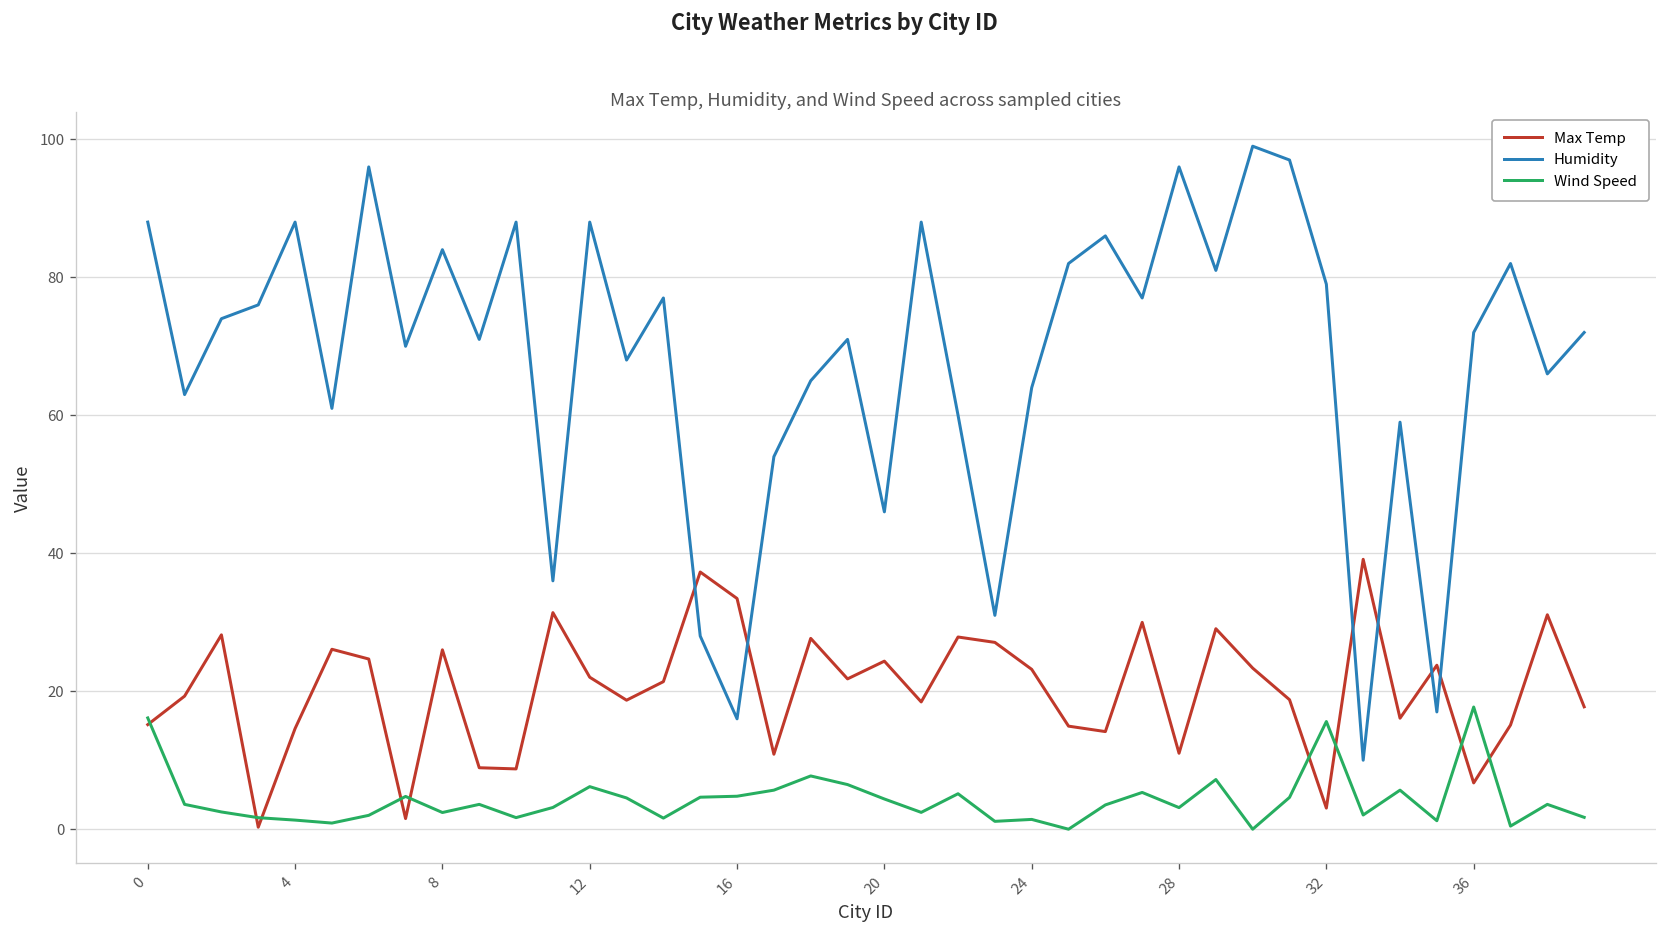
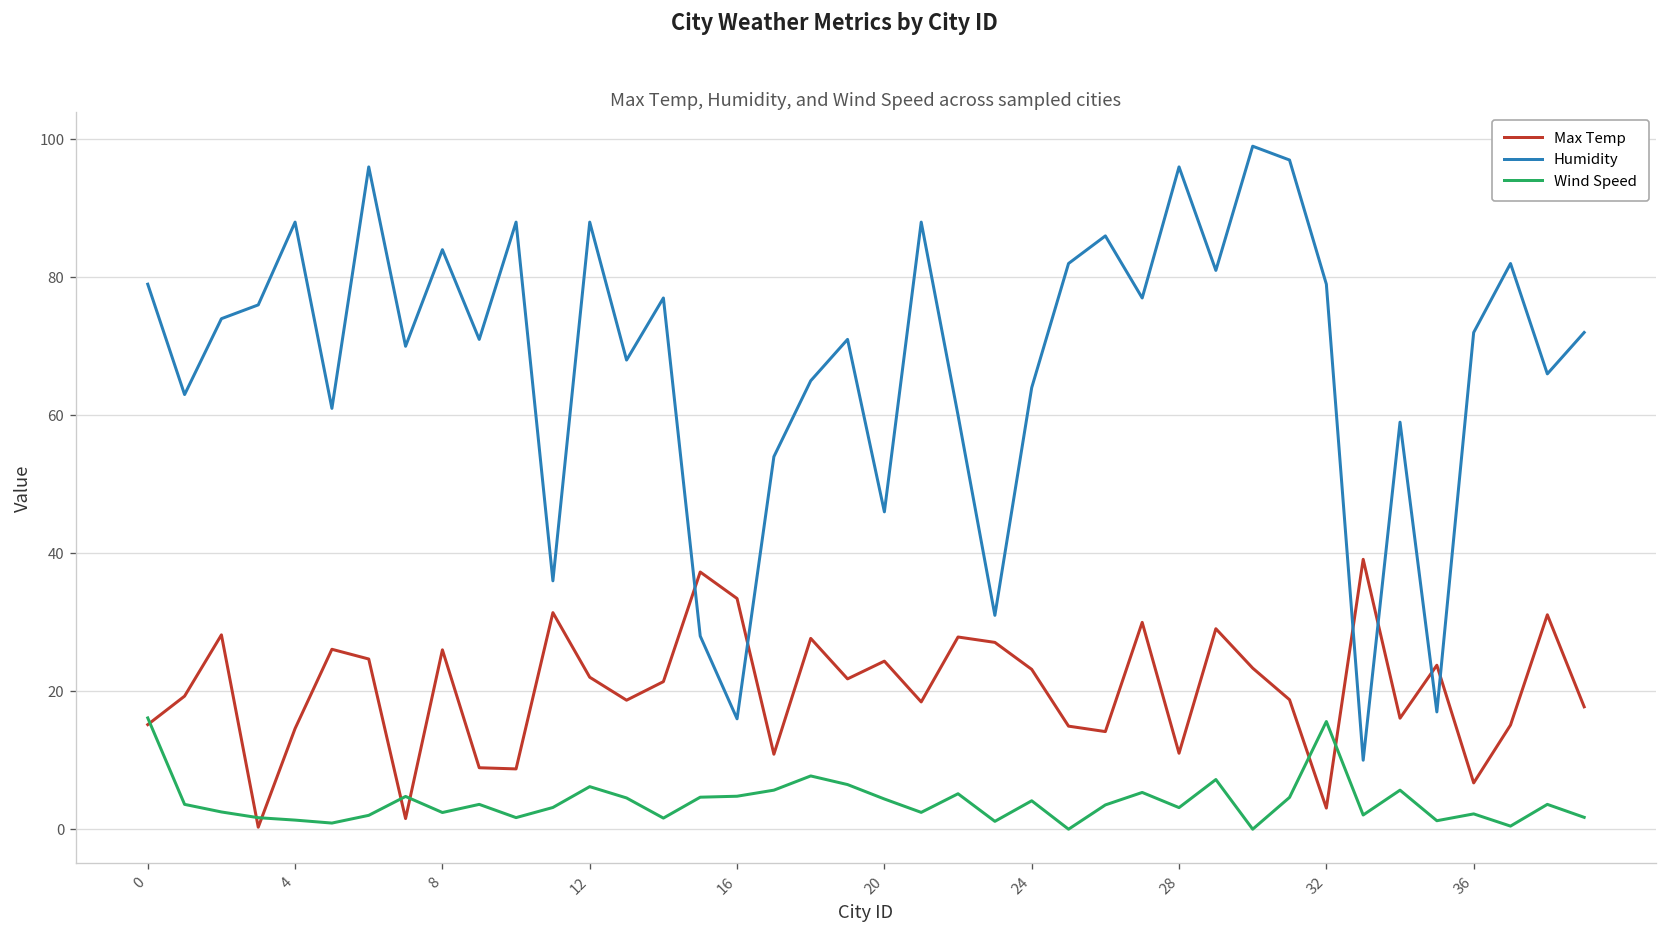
Humidity, 0: 88 -> 79
Wind Speed, 24: 1 -> 4
Wind Speed, 36: 18 -> 2
